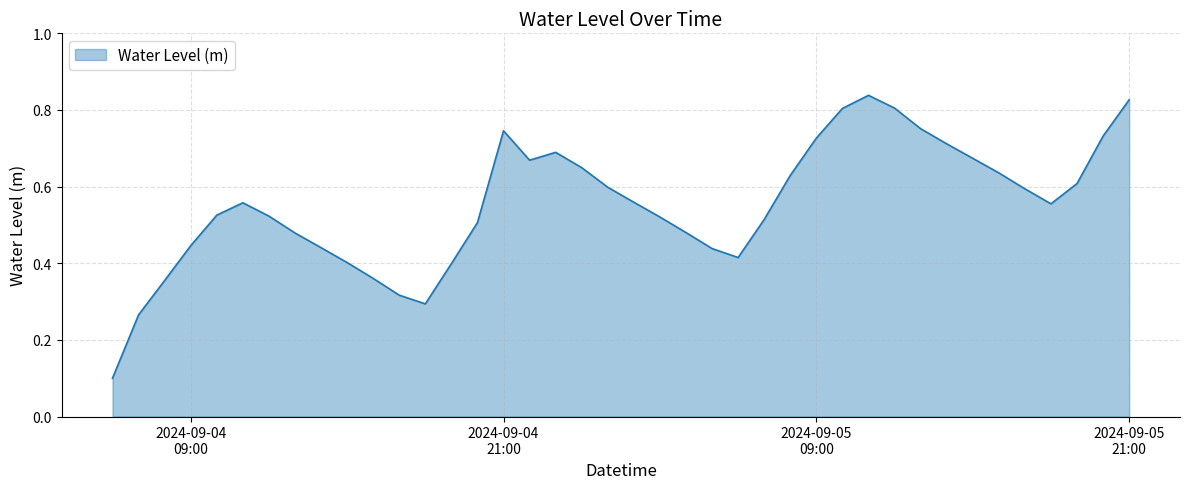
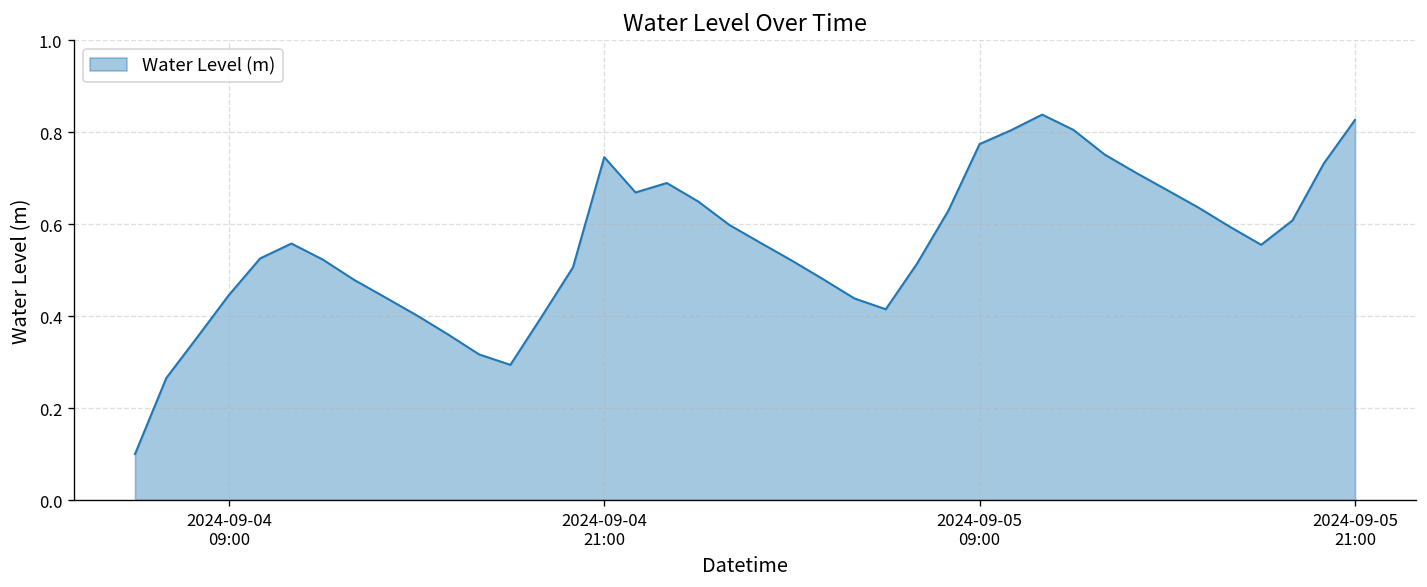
2024-09-05 09:00: 0.73 -> 0.77
